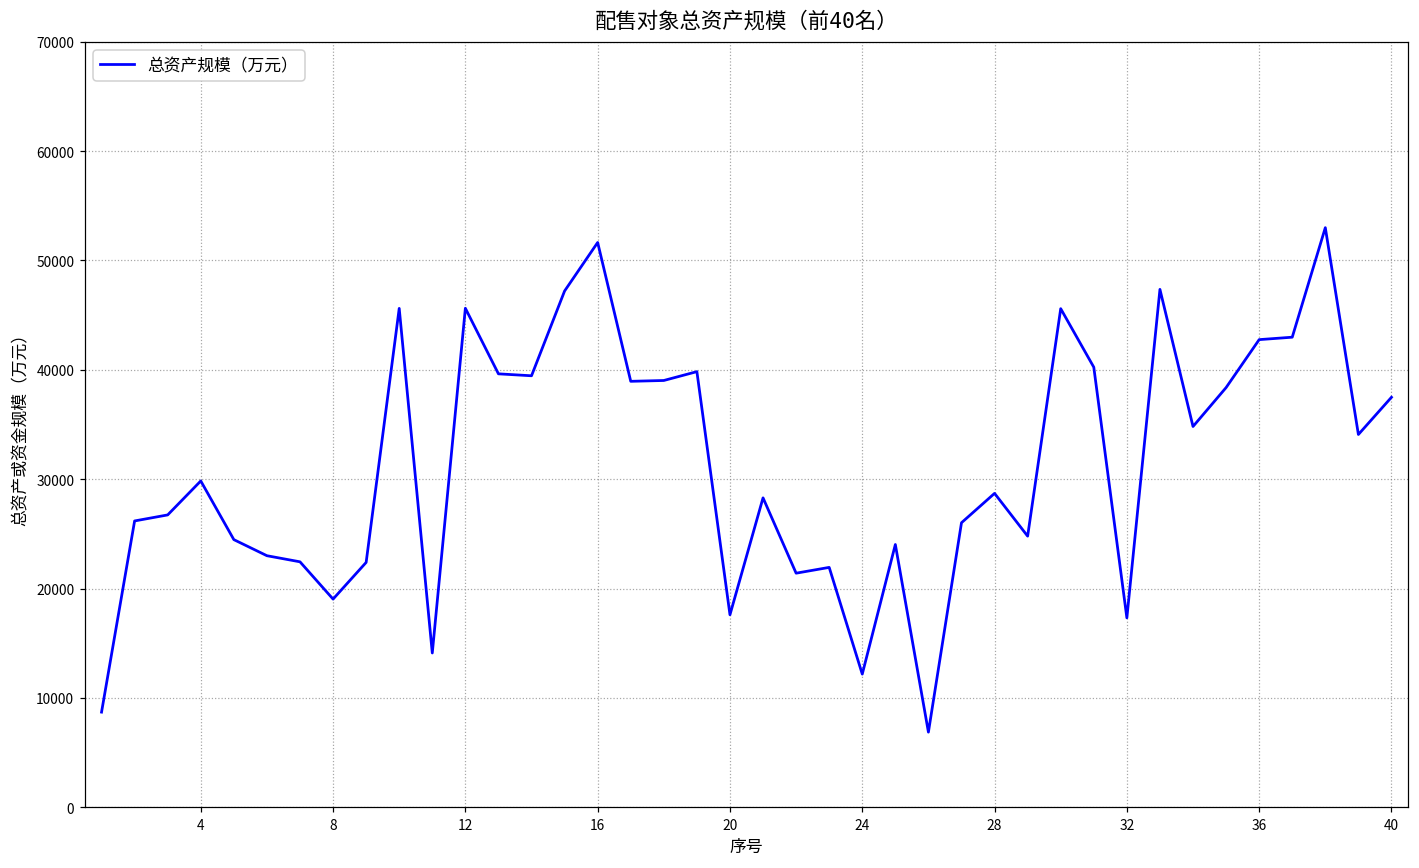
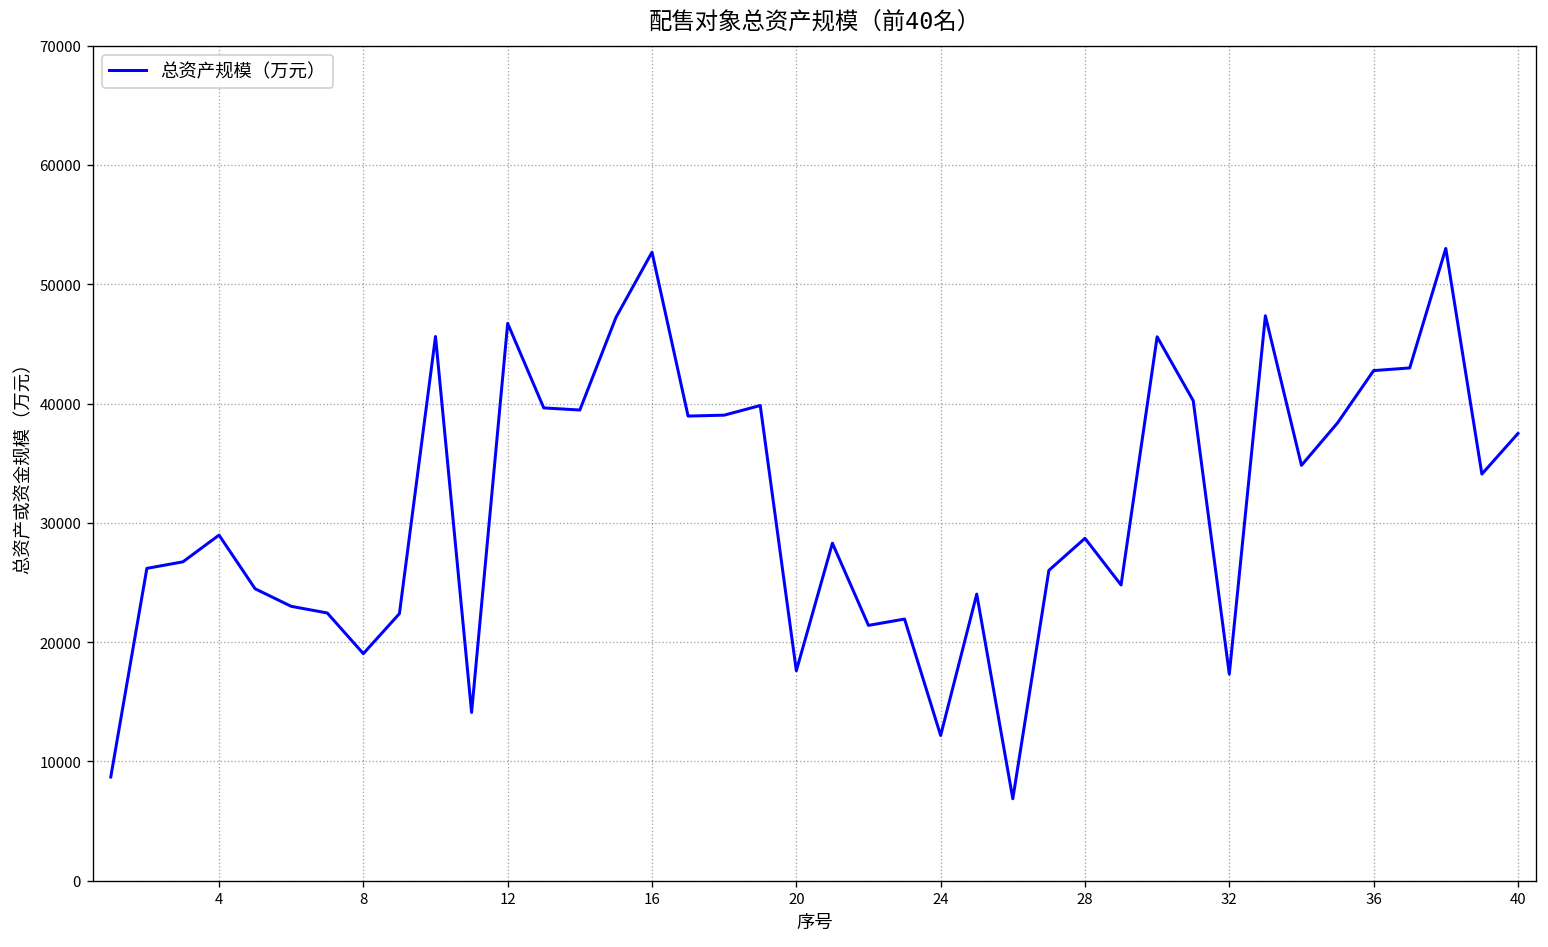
4: 30000 -> 29000
12: 46000 -> 47000
16: 52000 -> 53000
